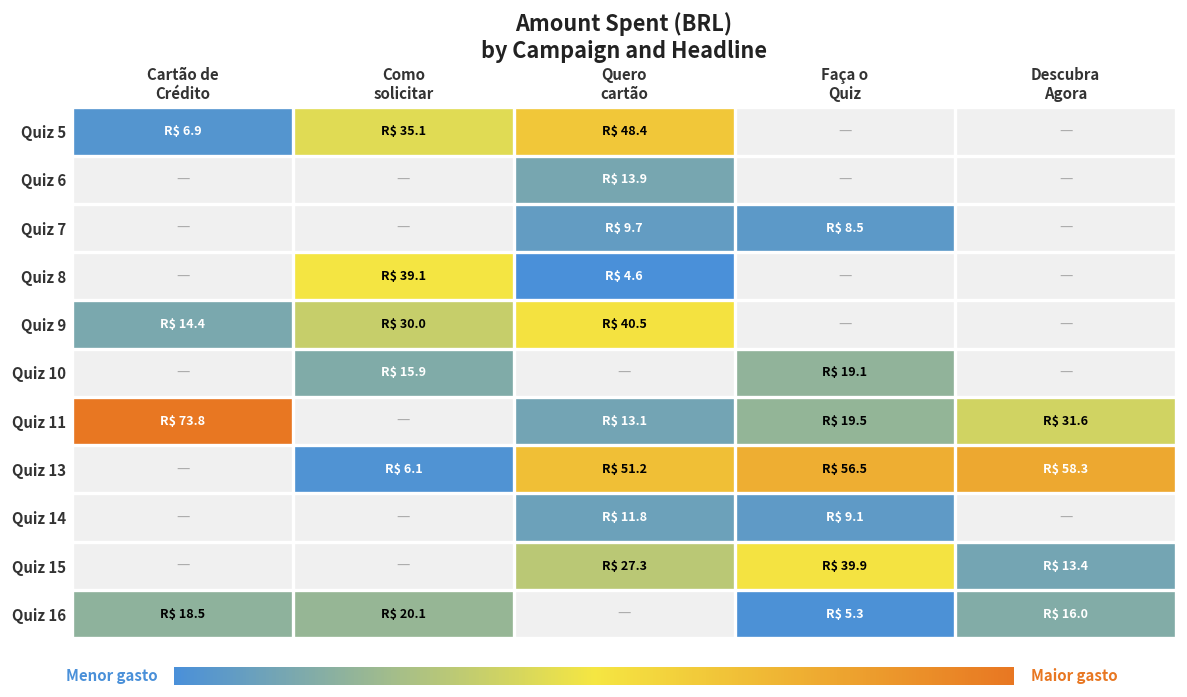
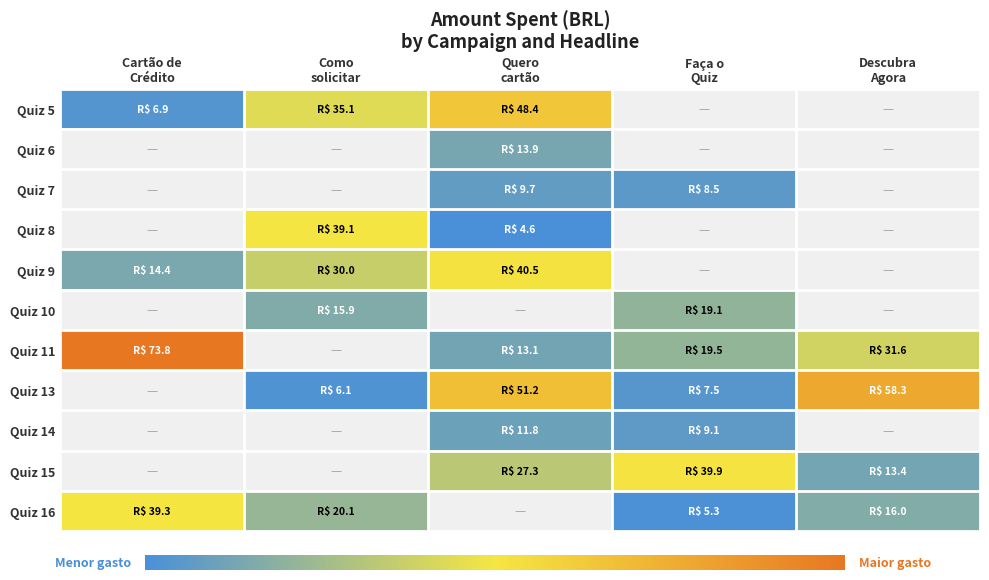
Quiz 13, Faça o Quiz: 56.5 -> 7.5
Quiz 16, Cartão de Crédito: 18.5 -> 39.3
